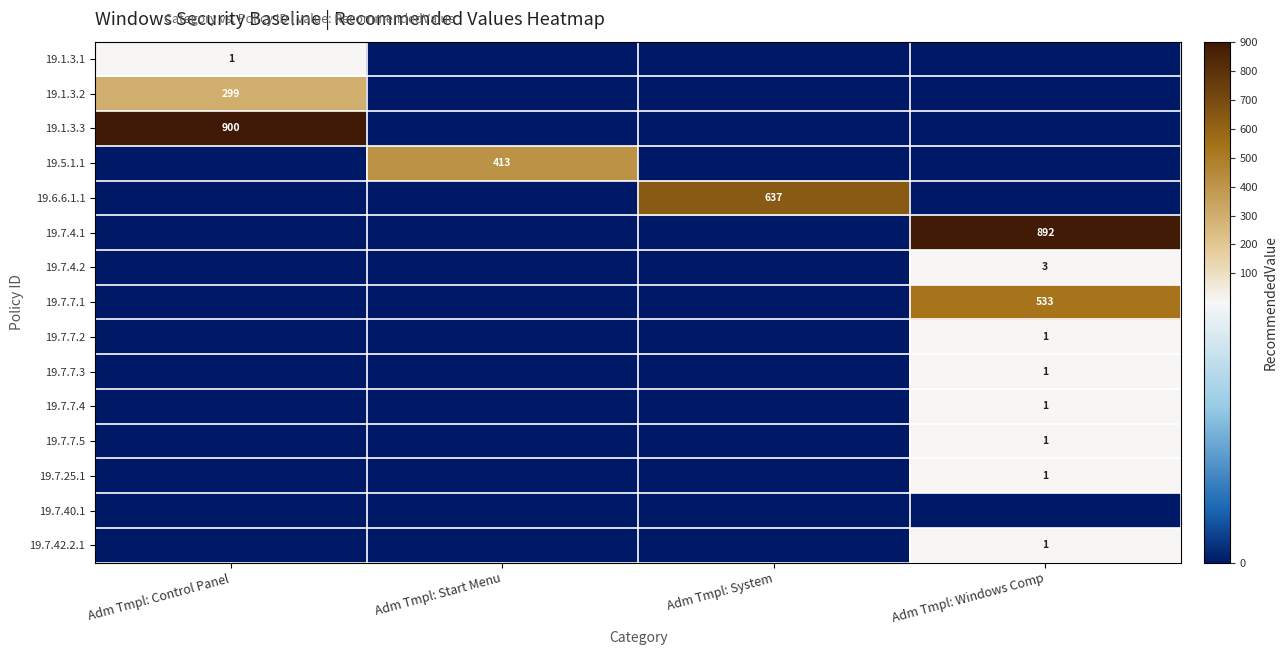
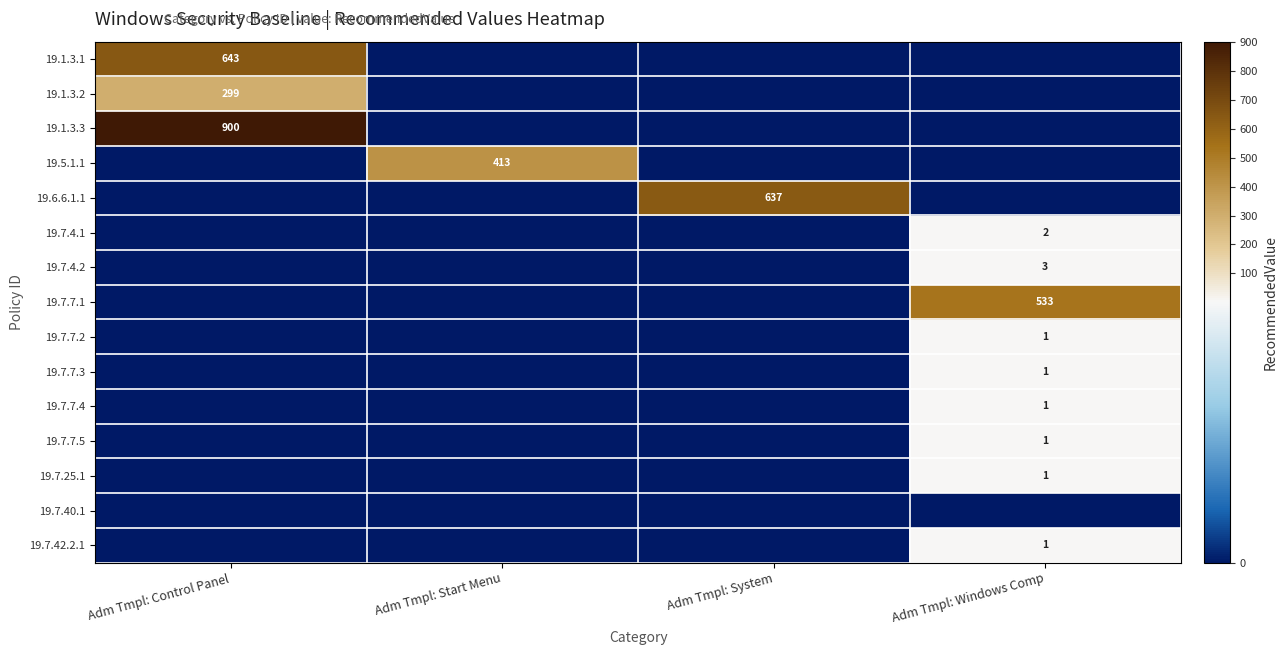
19.1.3.1, Adm Tmpl: Control Panel: 1 -> 643
19.7.4.1, Adm Tmpl: Windows Comp: 892 -> 2
